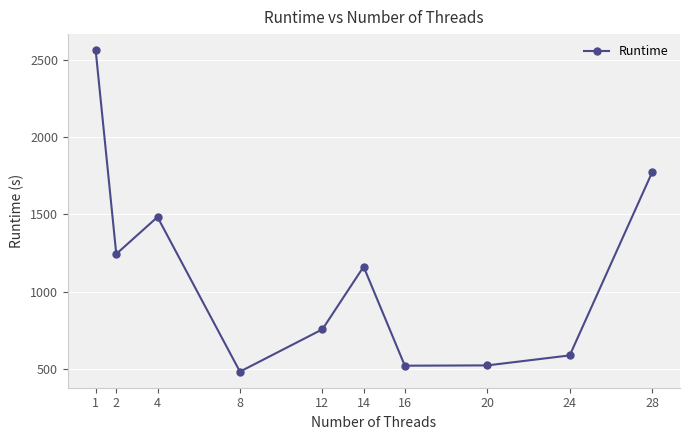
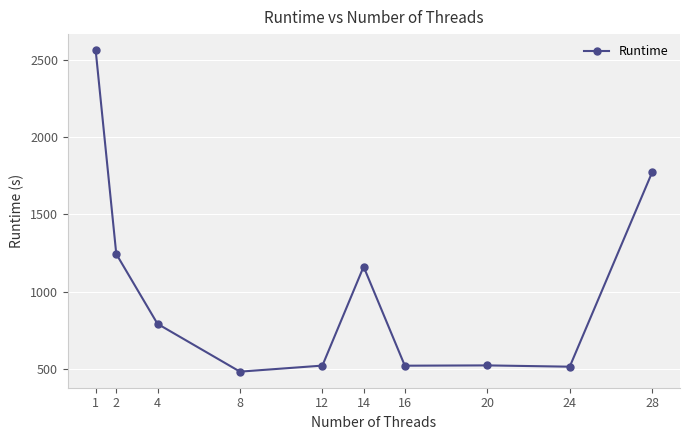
4: 1480 -> 790
12: 750 -> 520
24: 590 -> 510
